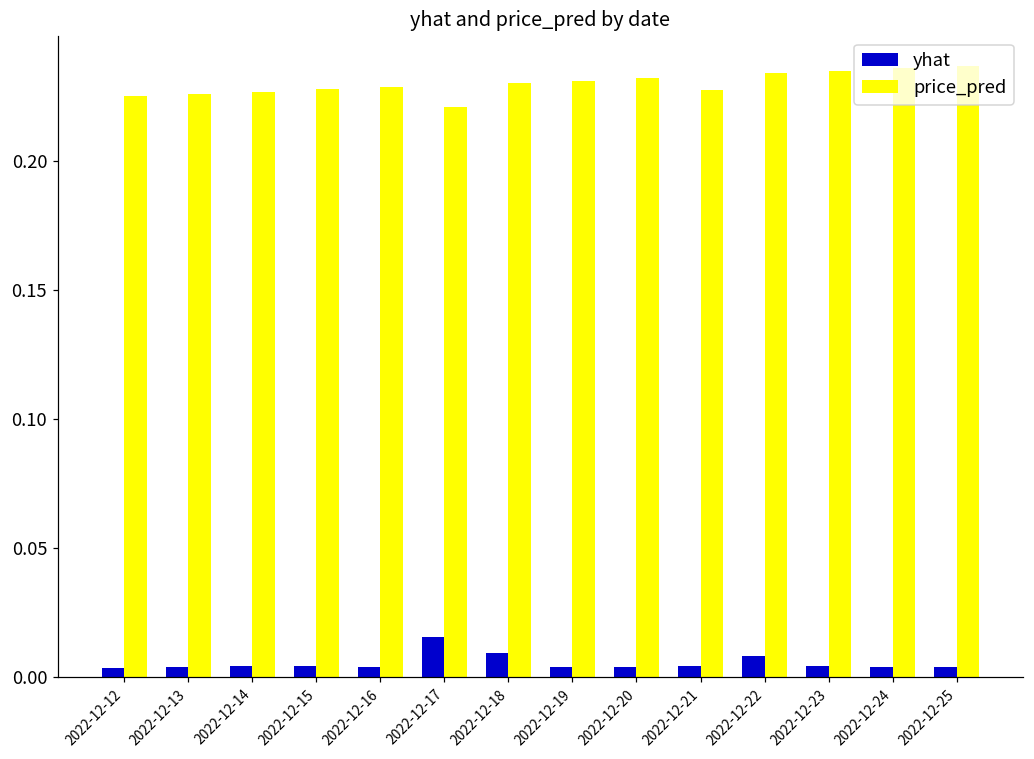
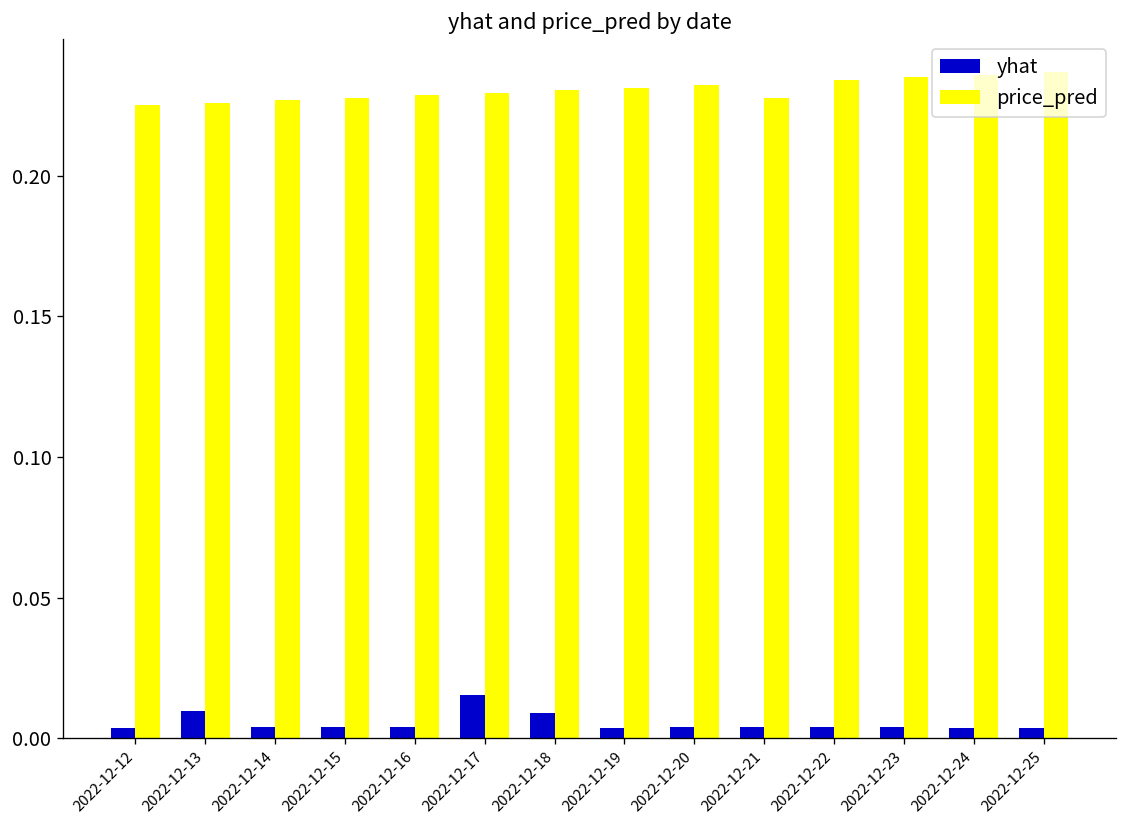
yhat, 2022-12-13: 0.004 -> 0.010
price_pred, 2022-12-17: 0.221 -> 0.230
yhat, 2022-12-22: 0.008 -> 0.004
